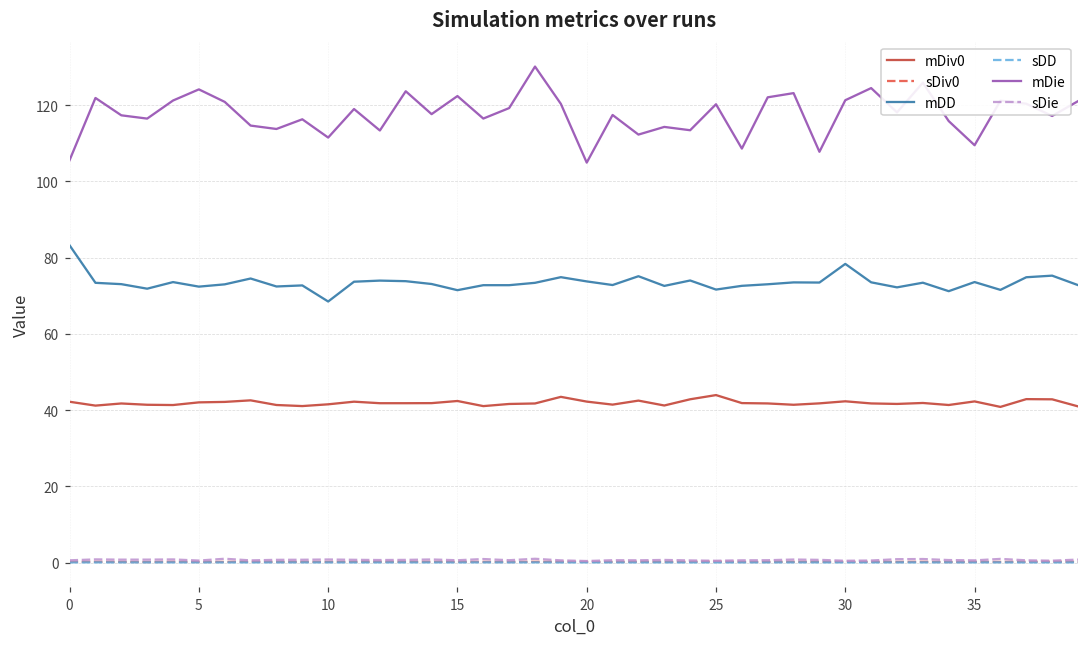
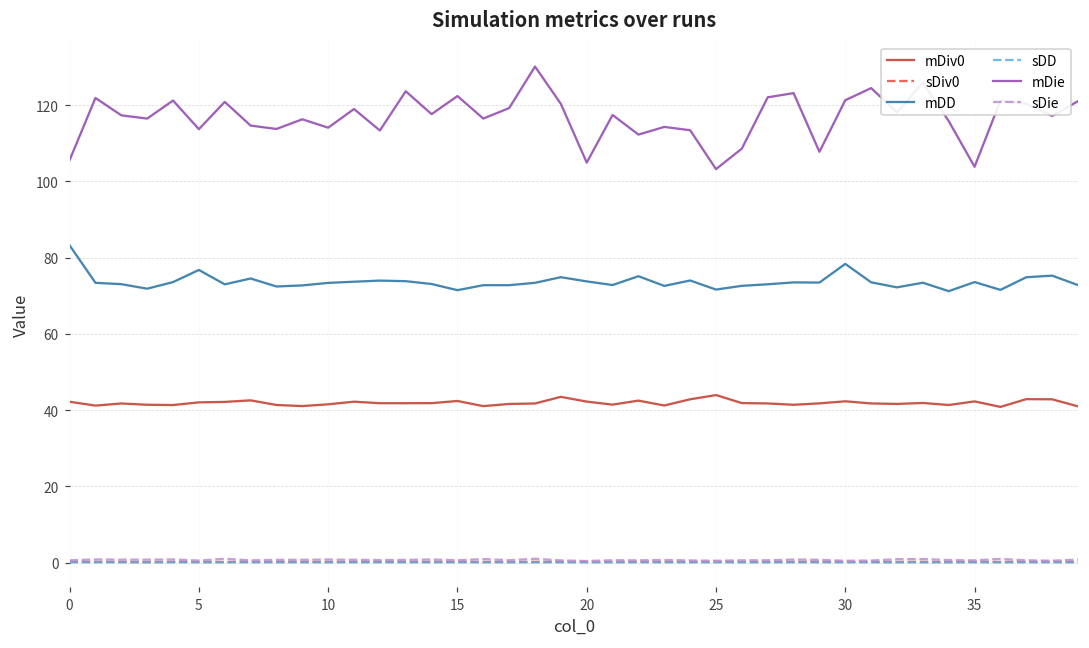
mDD, 5: 72 -> 77
mDie, 5: 124 -> 114
mDD, 10: 68 -> 73
mDie, 10: 111 -> 114
mDie, 25: 120 -> 103
mDie, 35: 109 -> 104
